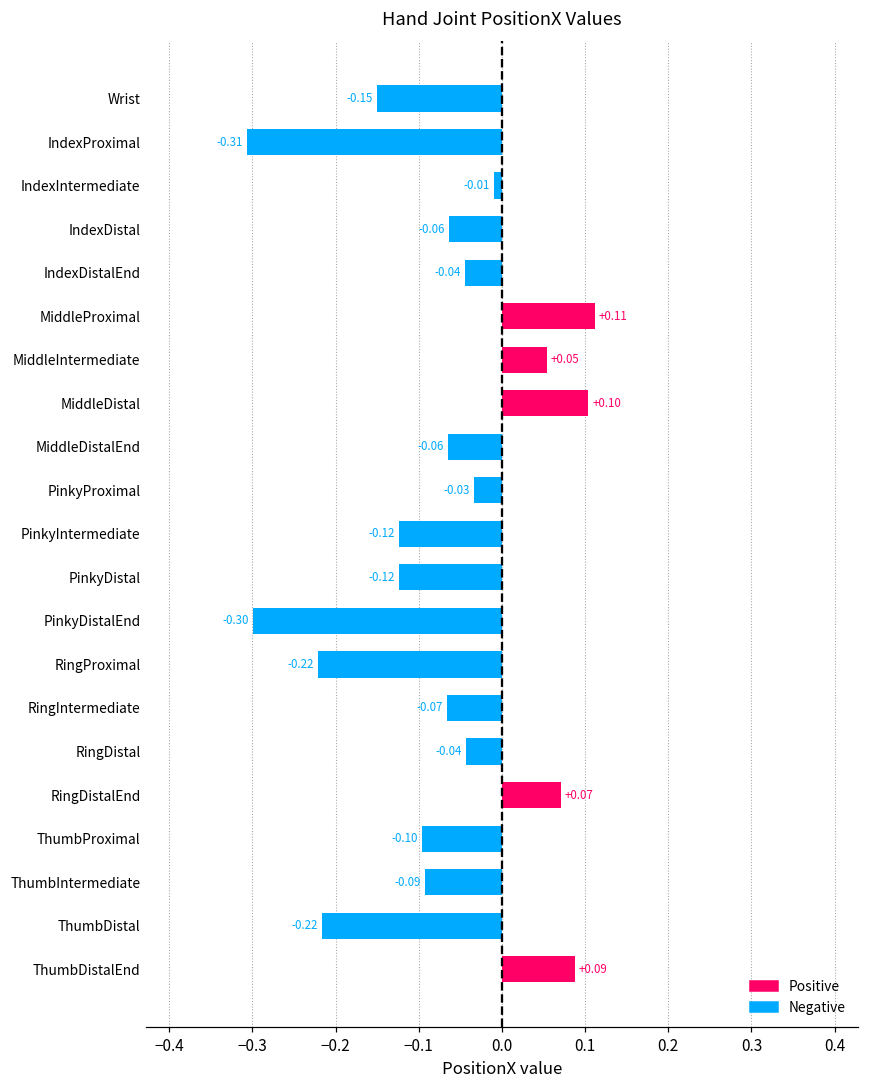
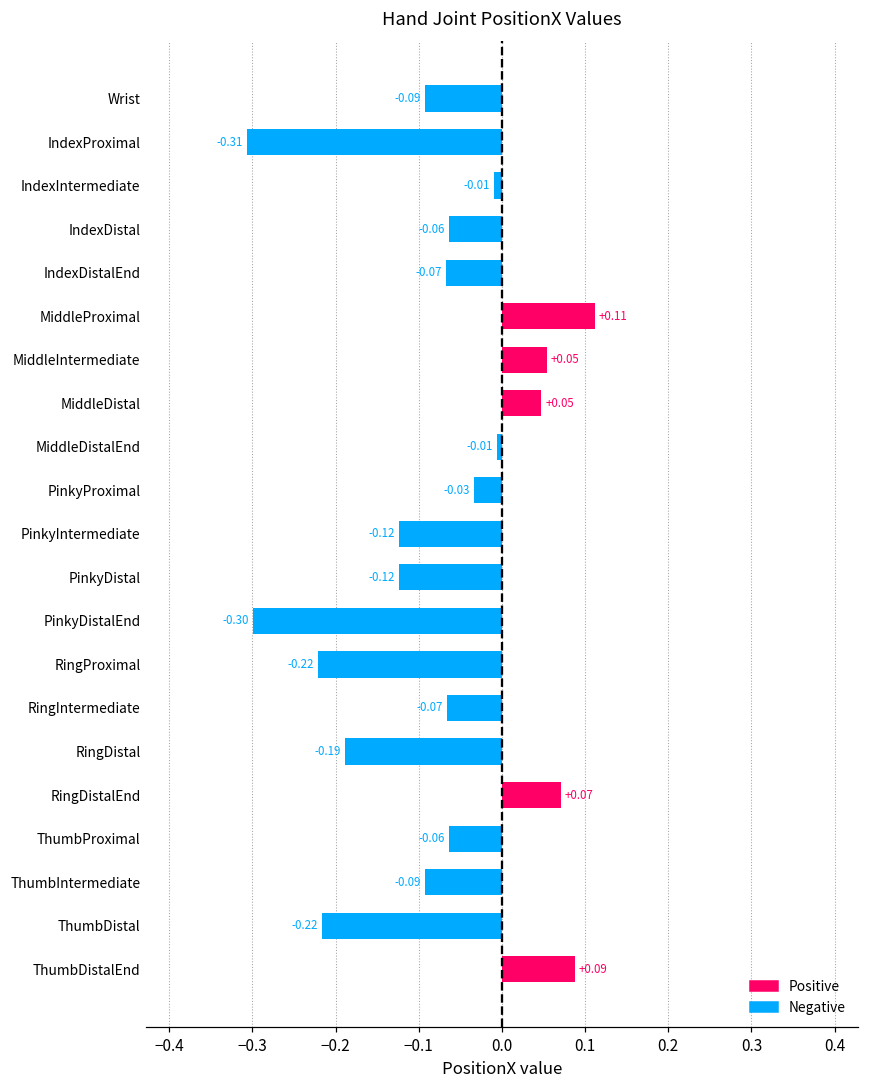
Wrist: -0.15 -> -0.09
IndexDistalEnd: -0.04 -> -0.07
MiddleDistal: +0.10 -> +0.05
MiddleDistalEnd: -0.06 -> -0.01
RingDistal: -0.04 -> -0.19
ThumbProximal: -0.10 -> -0.06
